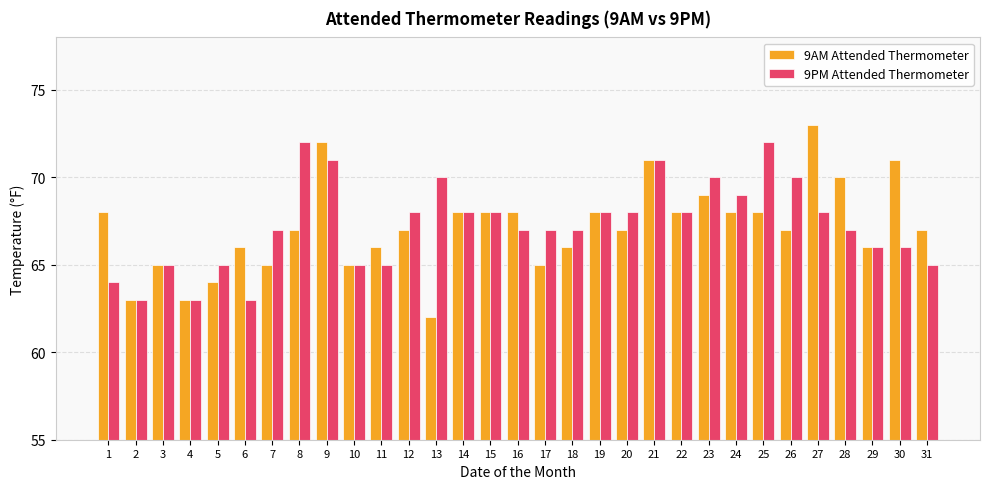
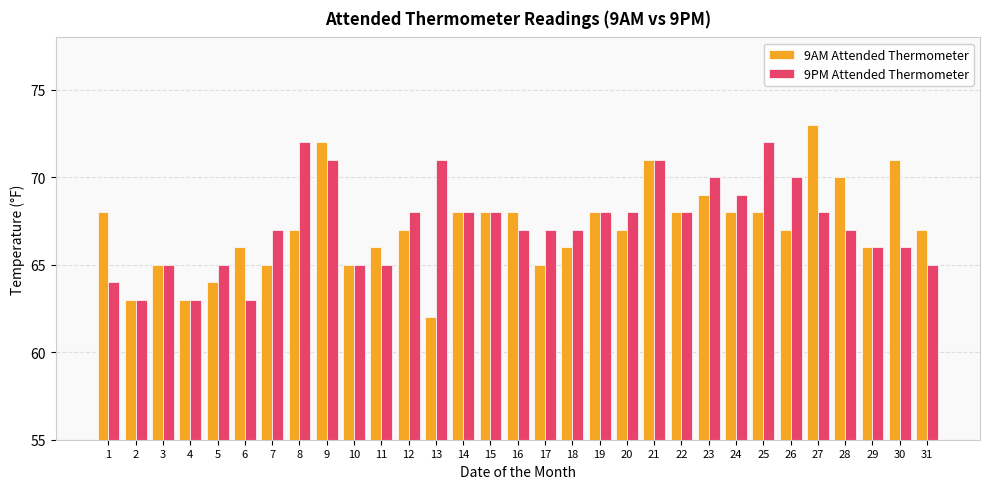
9PM Attended Thermometer, 13: 70 -> 71
